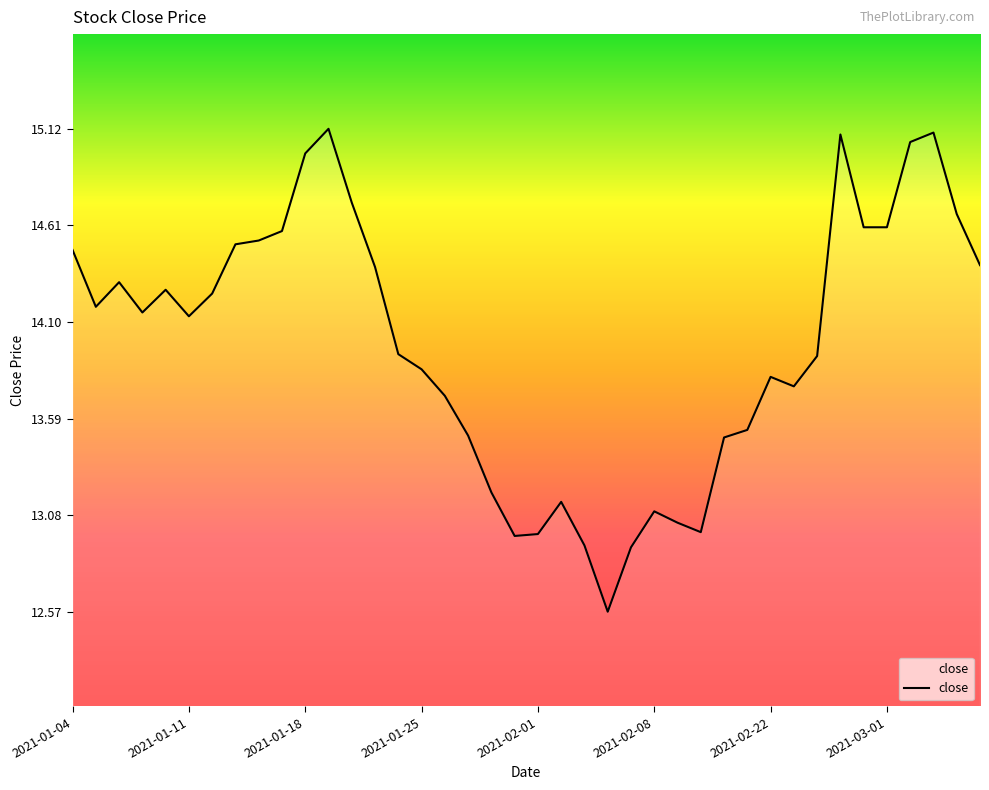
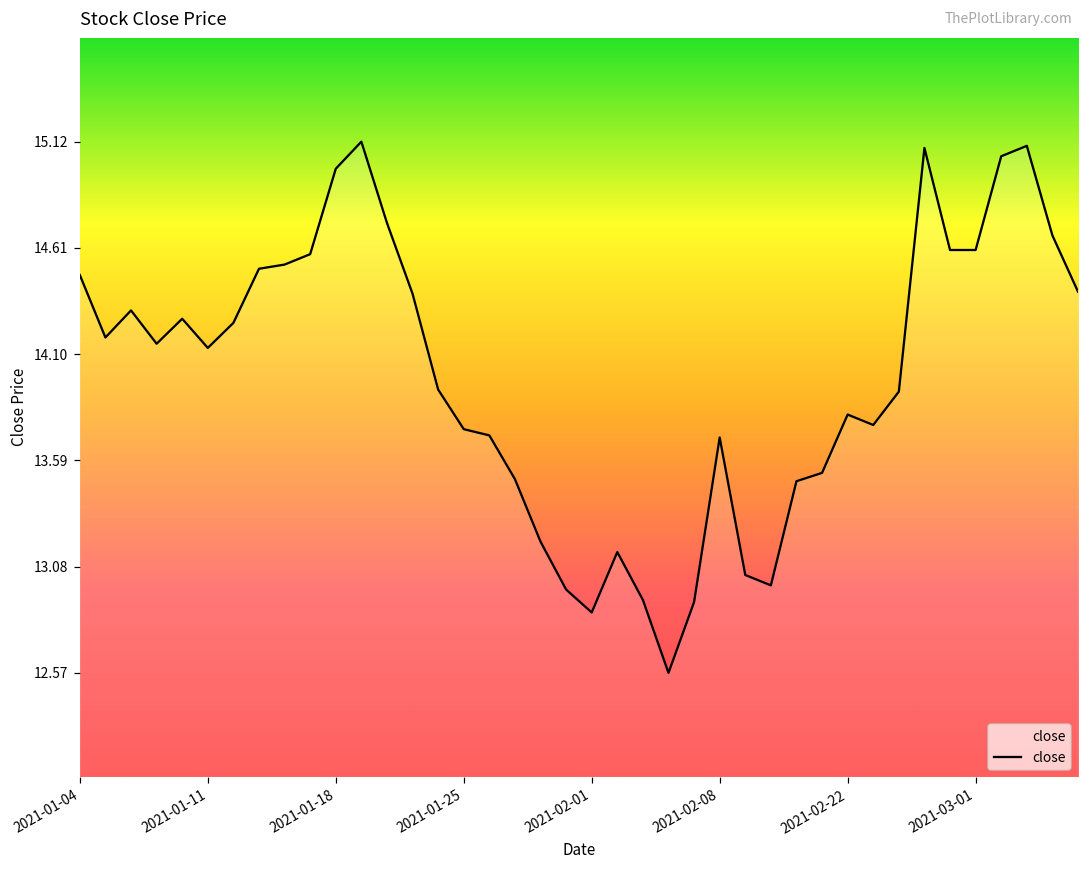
2021-01-25: 13.85 -> 13.74
2021-02-01: 12.98 -> 12.86
2021-02-08: 13.1 -> 13.7
